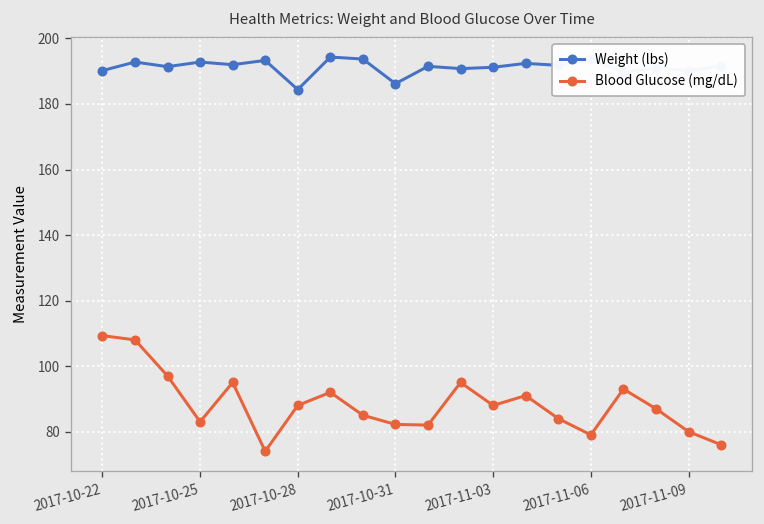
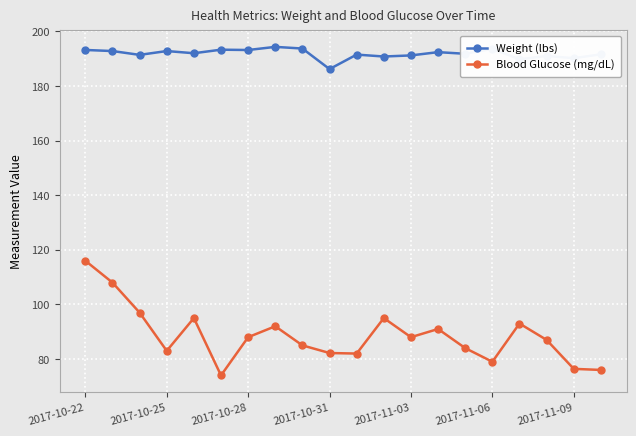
Weight (lbs), 2017-10-22: 190 -> 193
Blood Glucose (mg/dL), 2017-10-22: 109 -> 116
Weight (lbs), 2017-10-28: 184 -> 193
Blood Glucose (mg/dL), 2017-11-09: 80 -> 76
